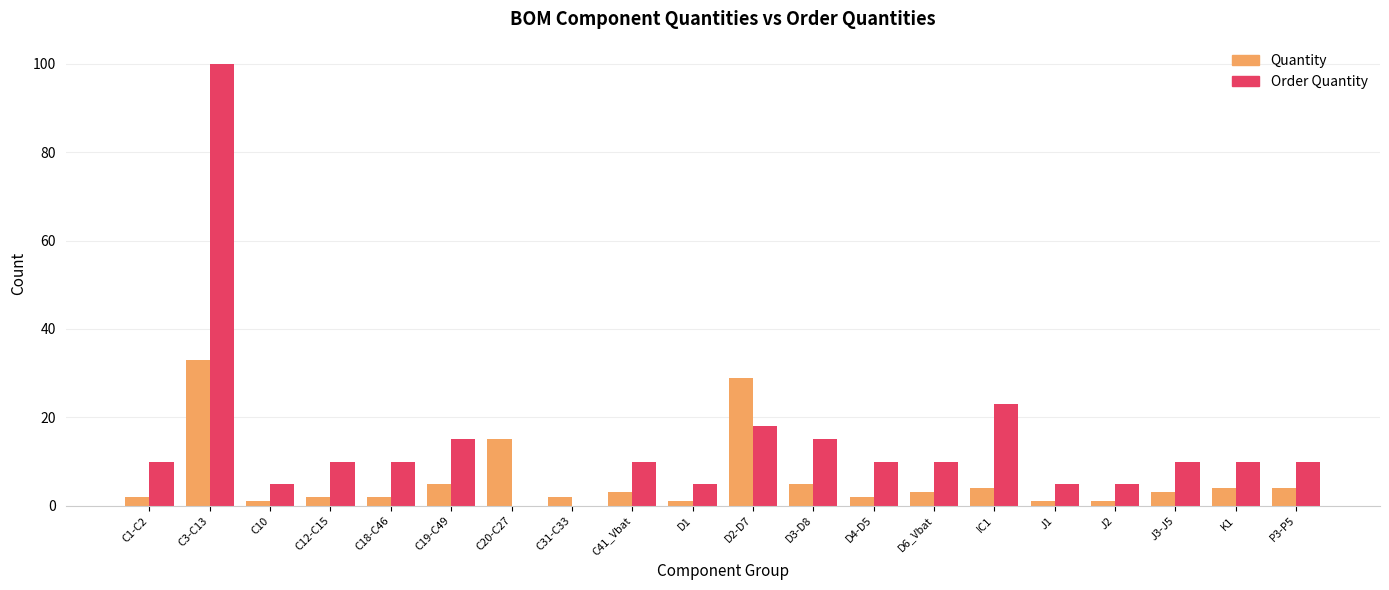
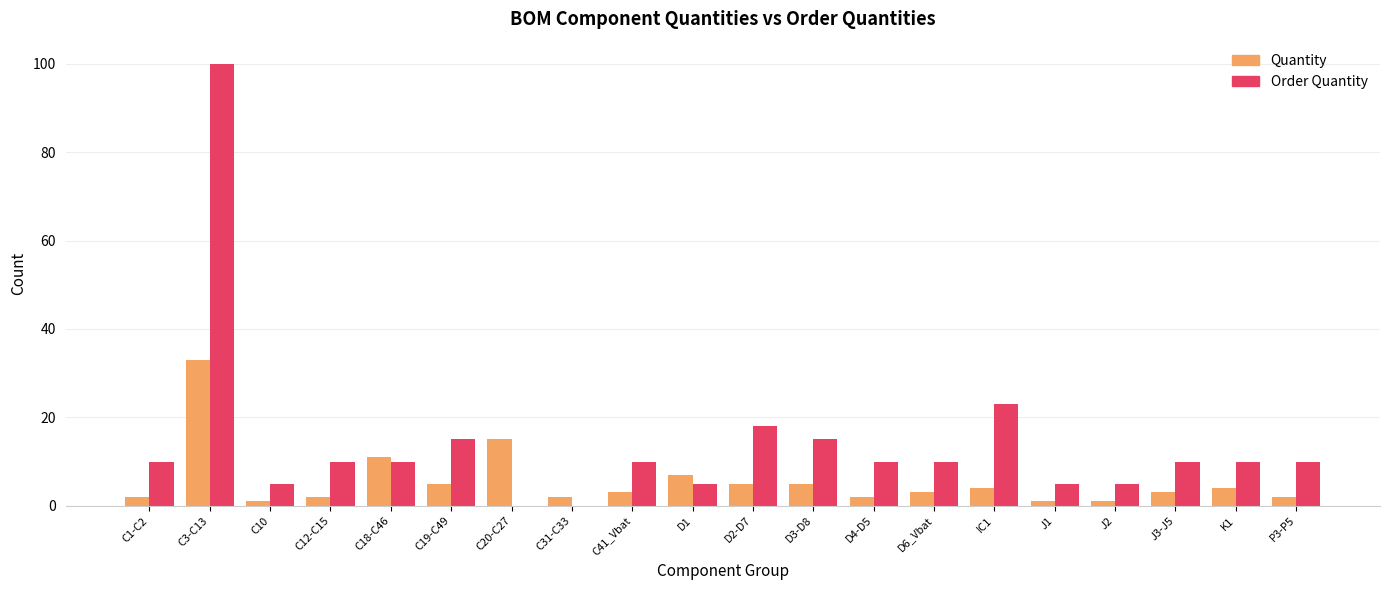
Quantity, C18-C46: 2 -> 11
Quantity, D1: 1 -> 7
Quantity, D2-D7: 29 -> 5
Quantity, P3-P5: 4 -> 2
